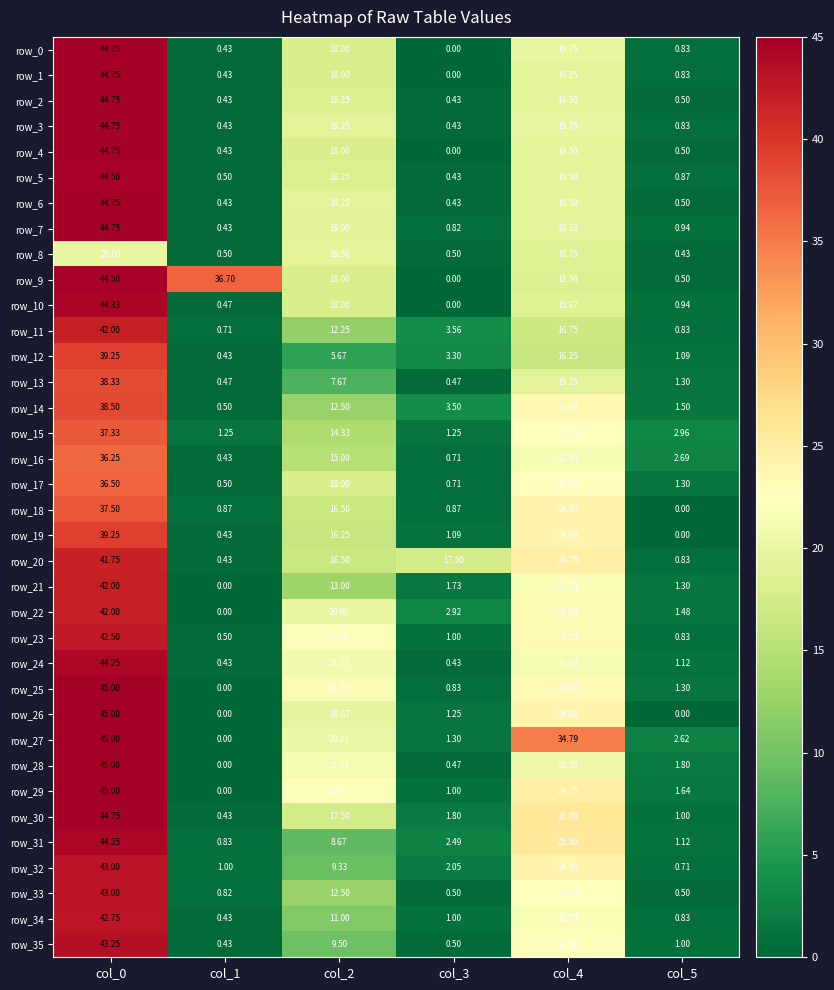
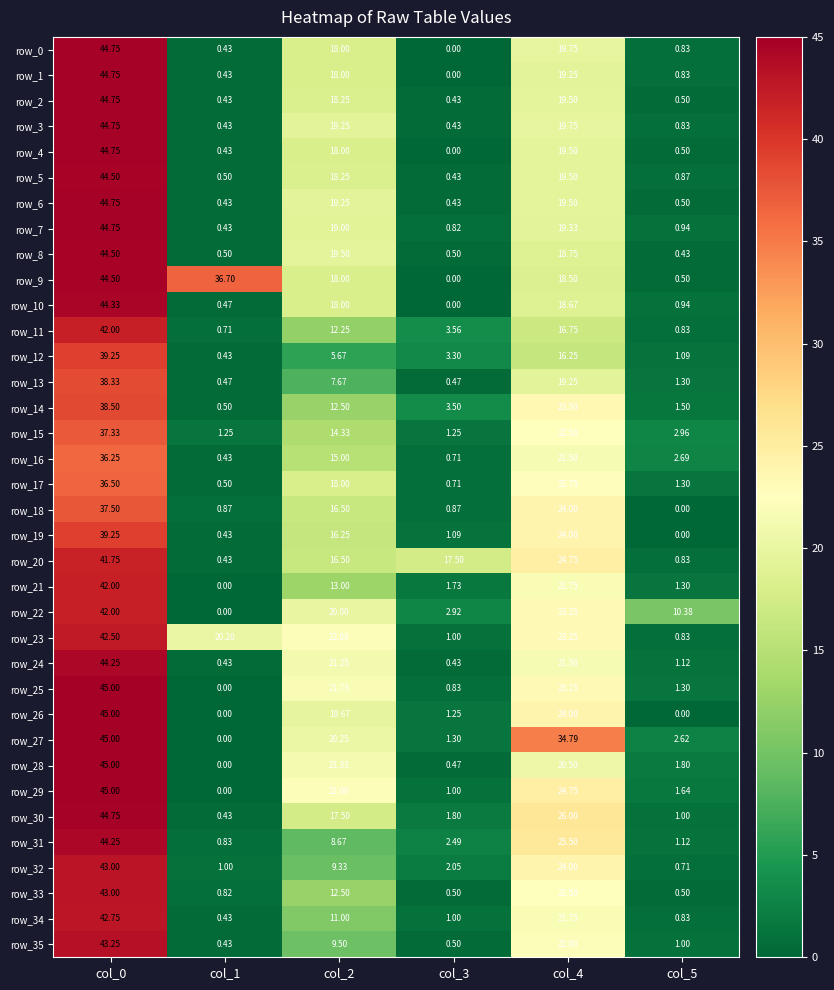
row_8, col_0: 20.00 -> 44.50
row_22, col_5: 1.48 -> 10.38
row_23, col_1: 0.50 -> 20.20
